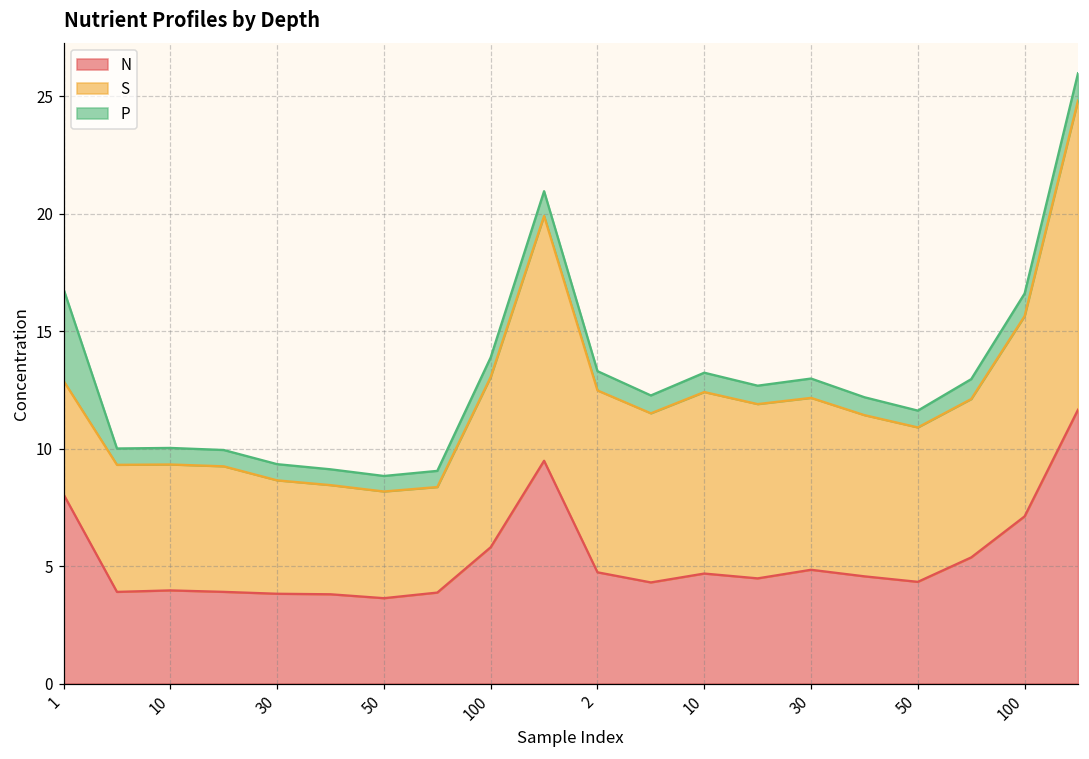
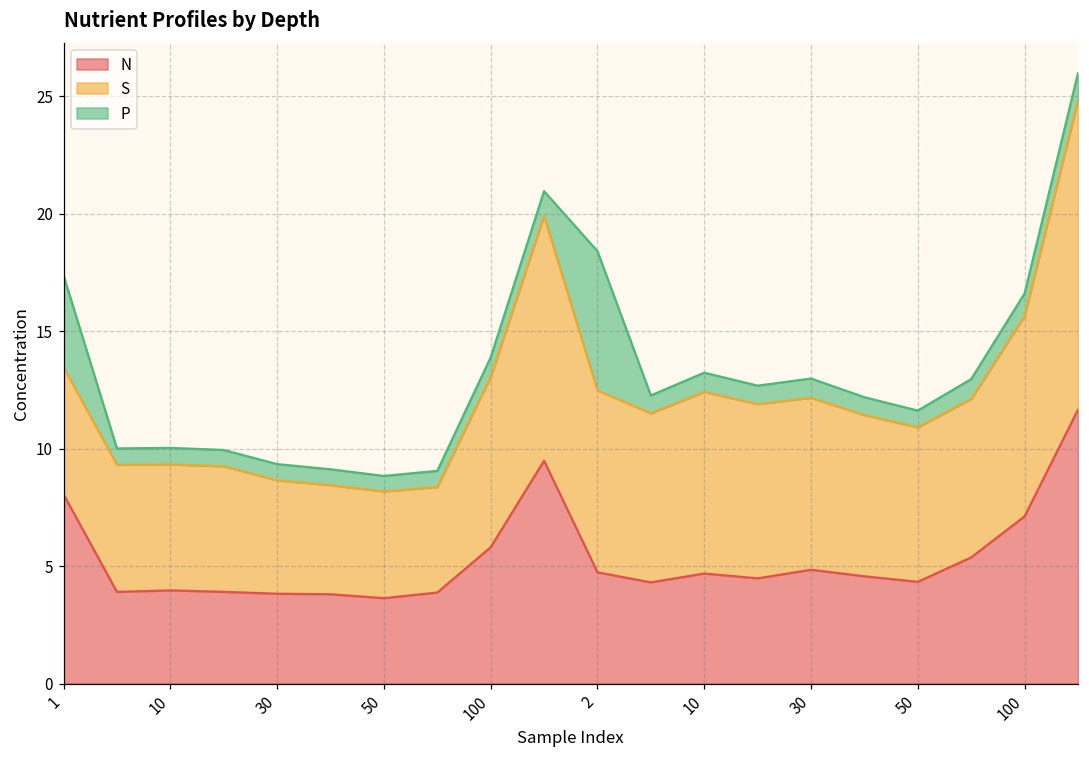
S, 1: 4.8 -> 5.4
P, 2: 0.8 -> 5.9
